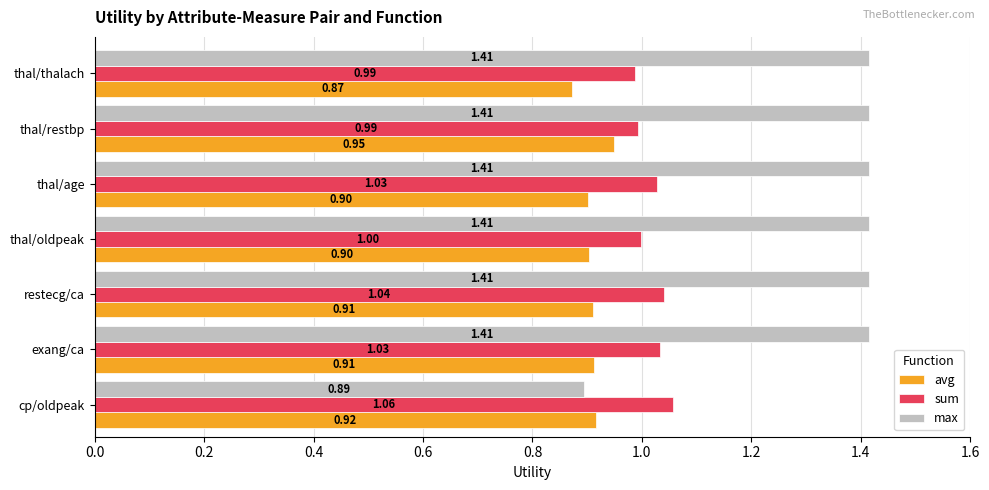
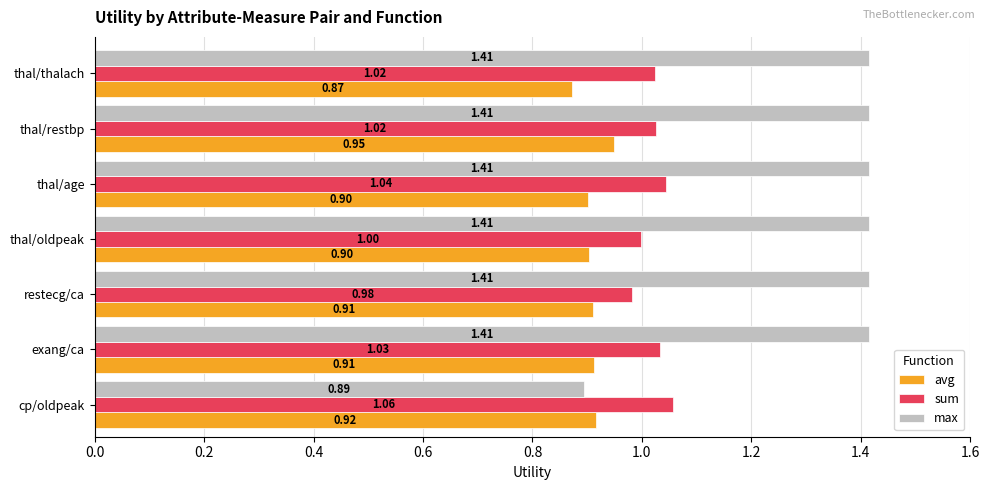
sum, thal/thalach: 0.99 -> 1.02
sum, thal/restbp: 0.99 -> 1.02
sum, thal/age: 1.03 -> 1.04
sum, restecg/ca: 1.04 -> 0.98
